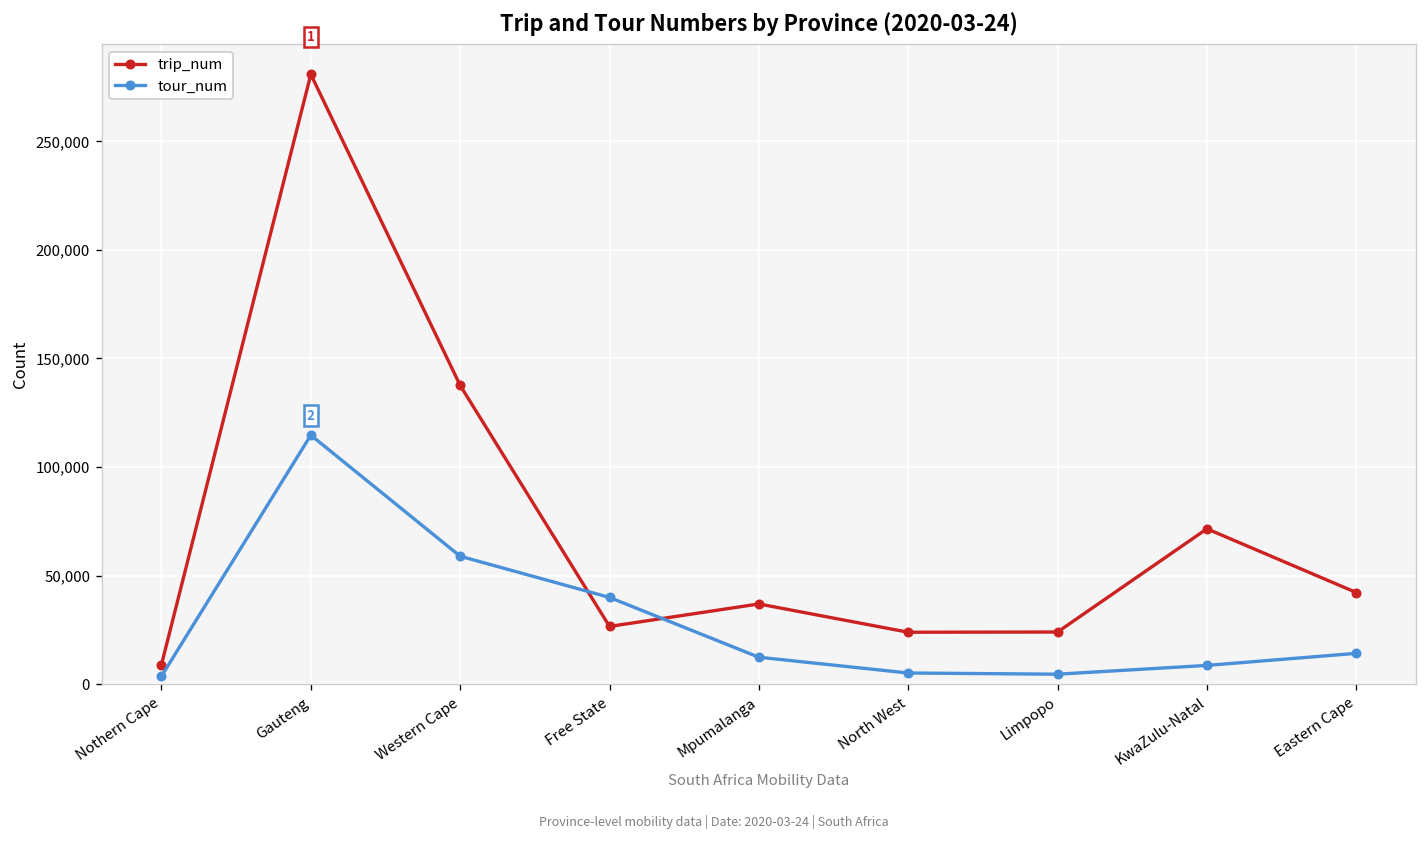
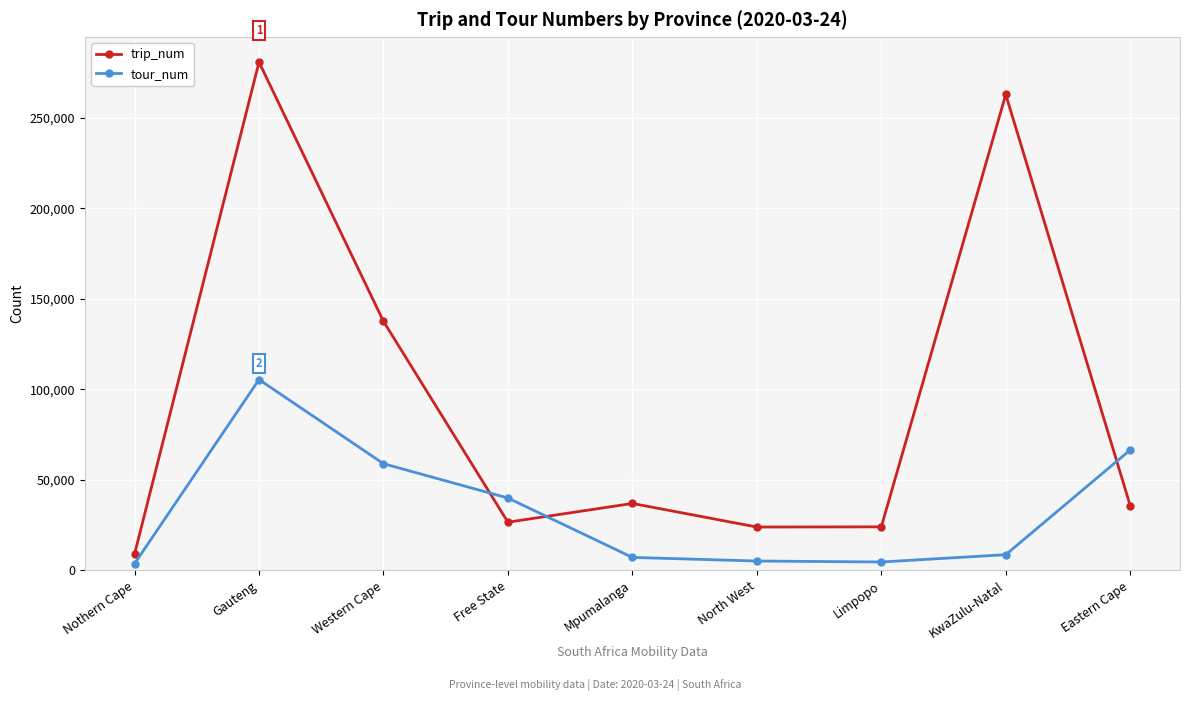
tour_num, Gauteng: 115,000 -> 105,000
tour_num, Mpumalanga: 12,000 -> 7,000
trip_num, KwaZulu-Natal: 72,000 -> 263,000
trip_num, Eastern Cape: 42,000 -> 36,000
tour_num, Eastern Cape: 14,000 -> 66,000
